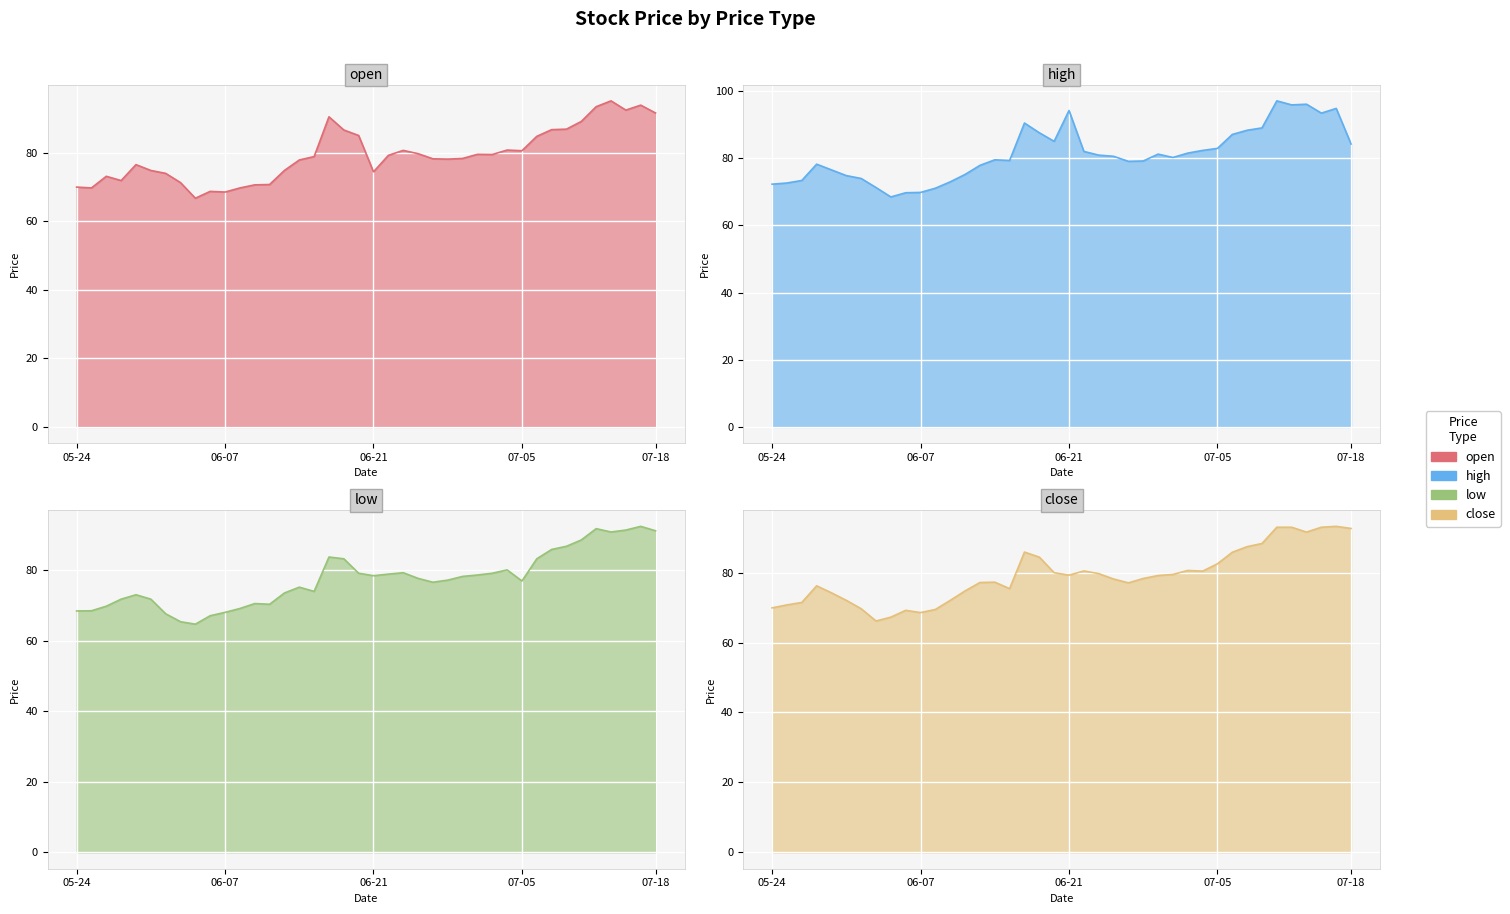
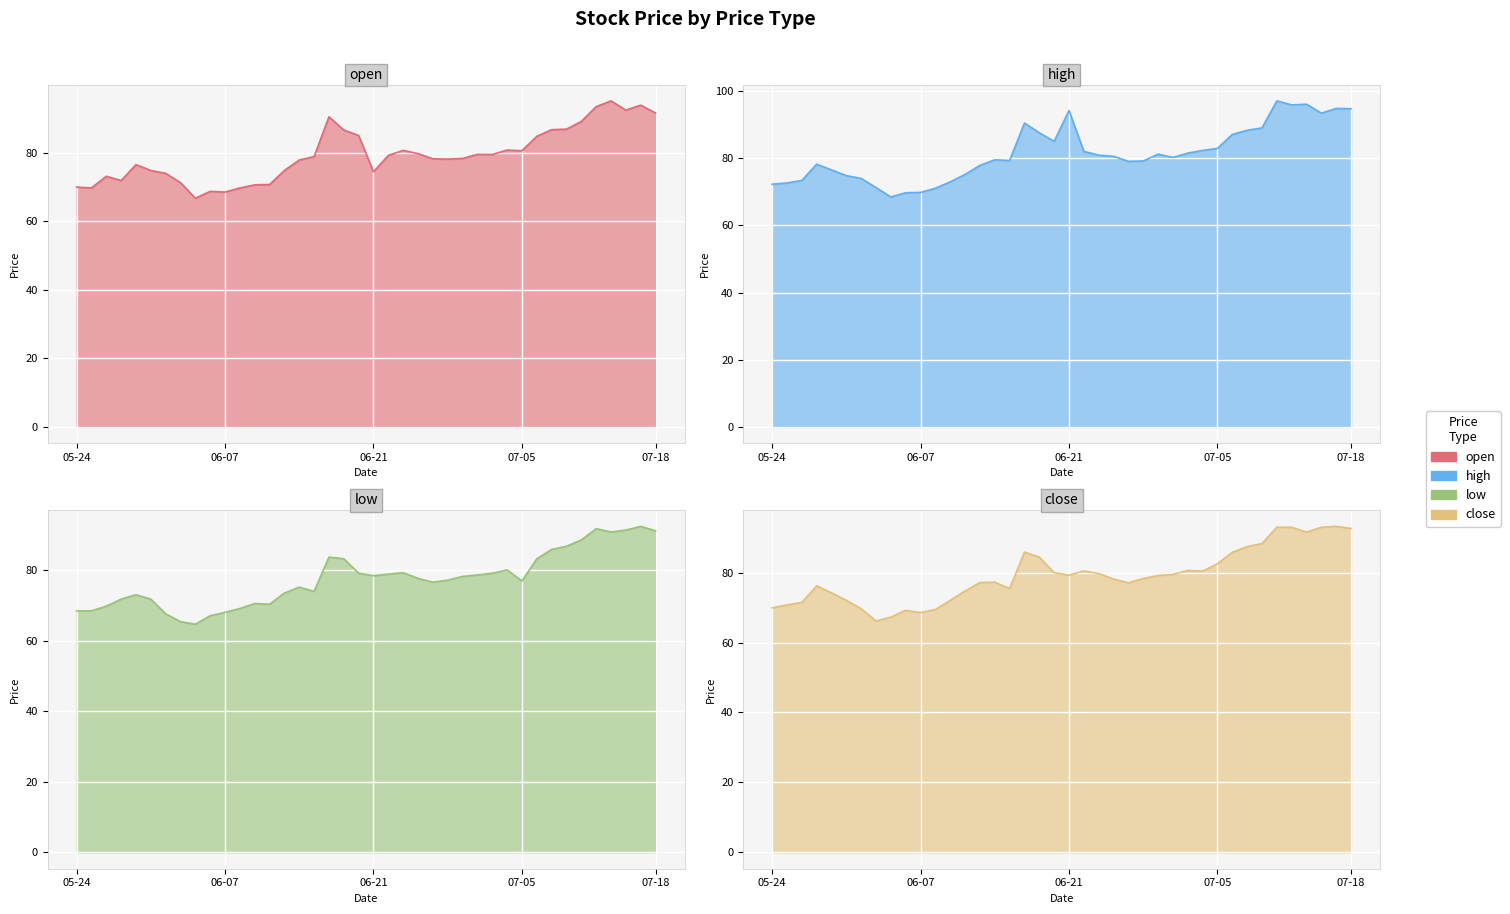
high, 07-18: 84 -> 95
